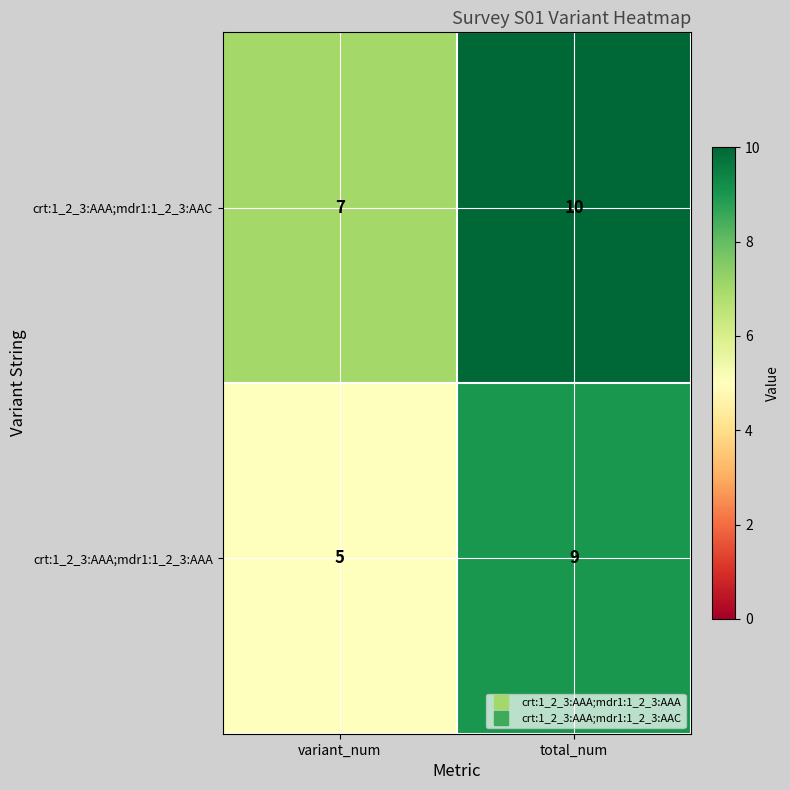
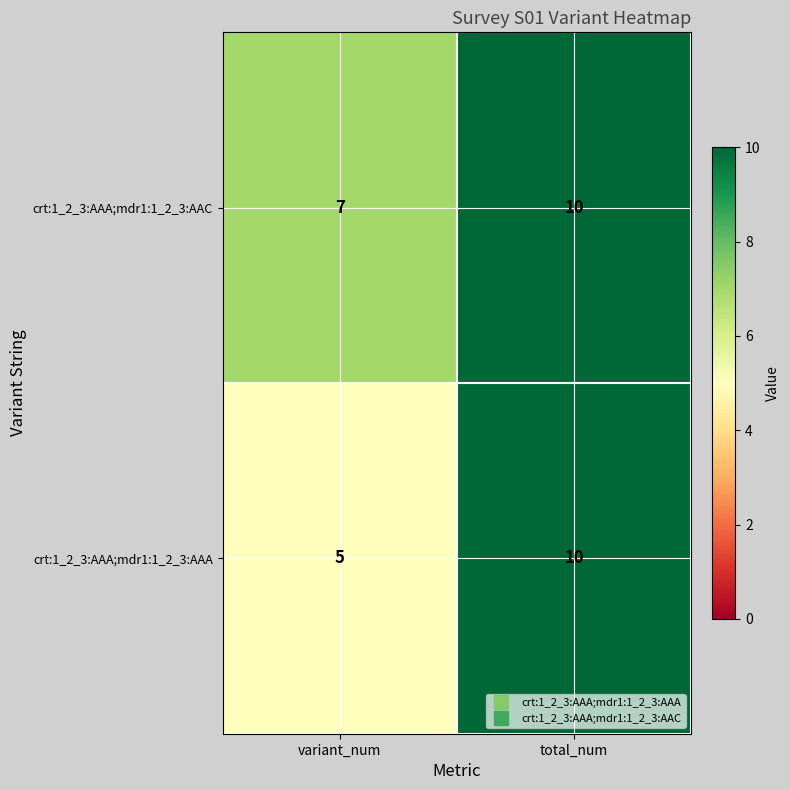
crt:1_2_3:AAA;mdr1:1_2_3:AAA, total_num: 9 -> 10
